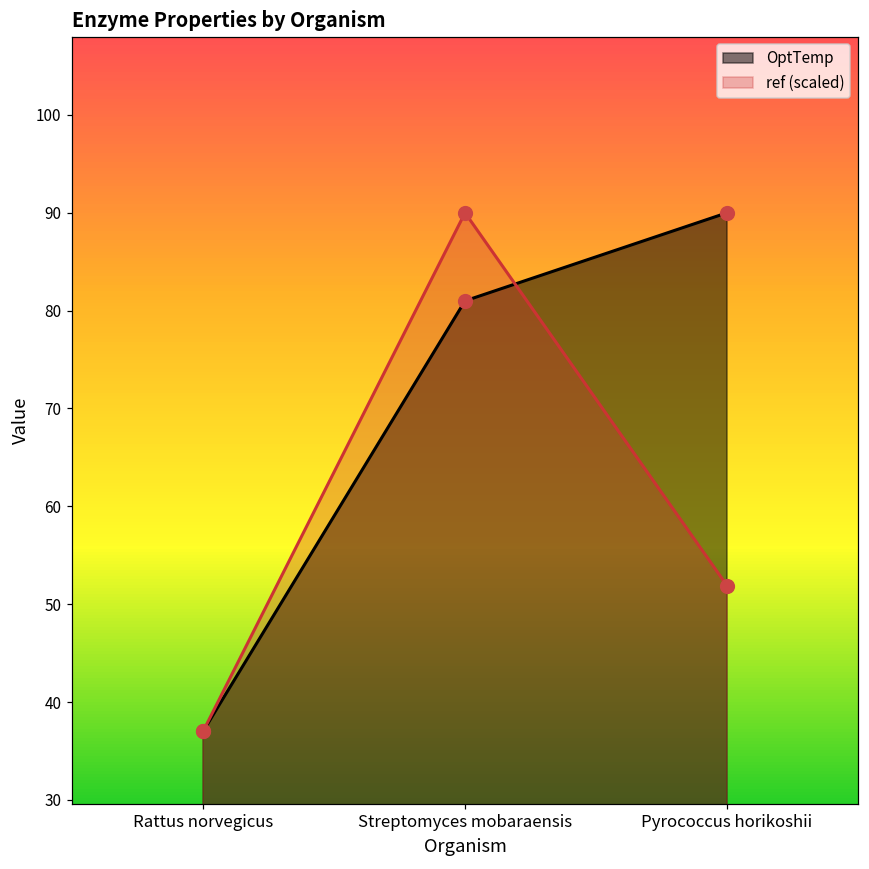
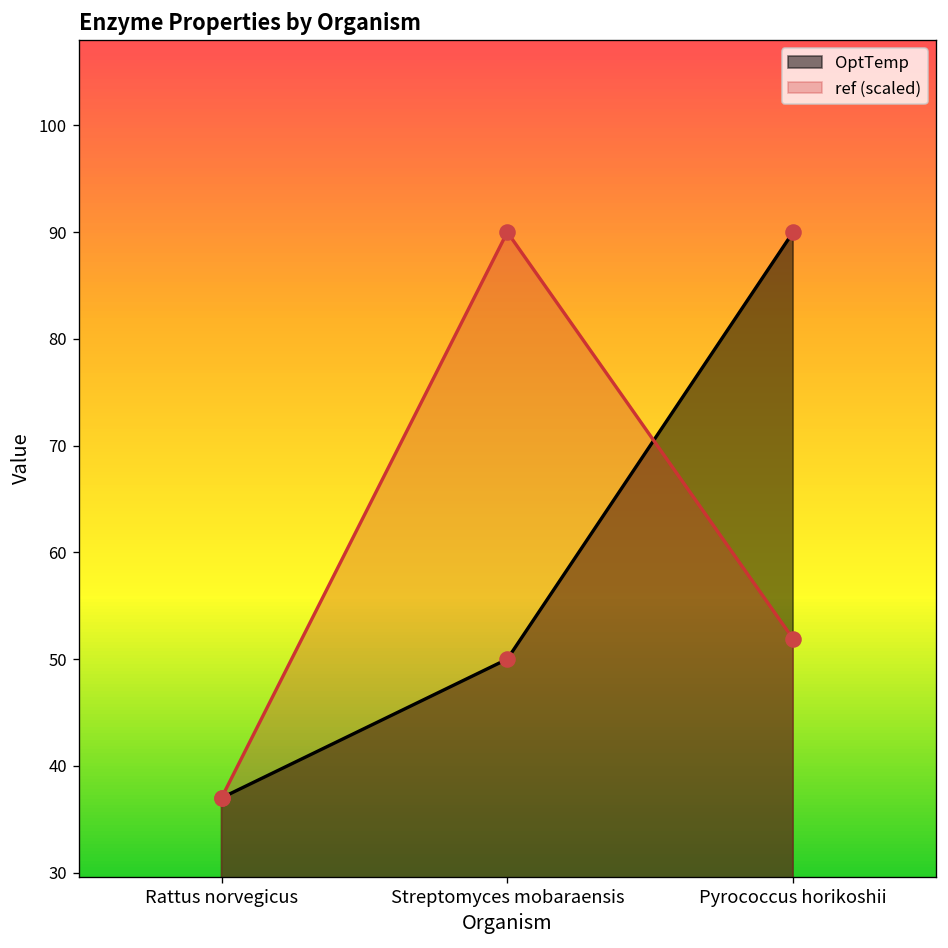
OptTemp, Streptomyces mobaraensis: 81 -> 50
